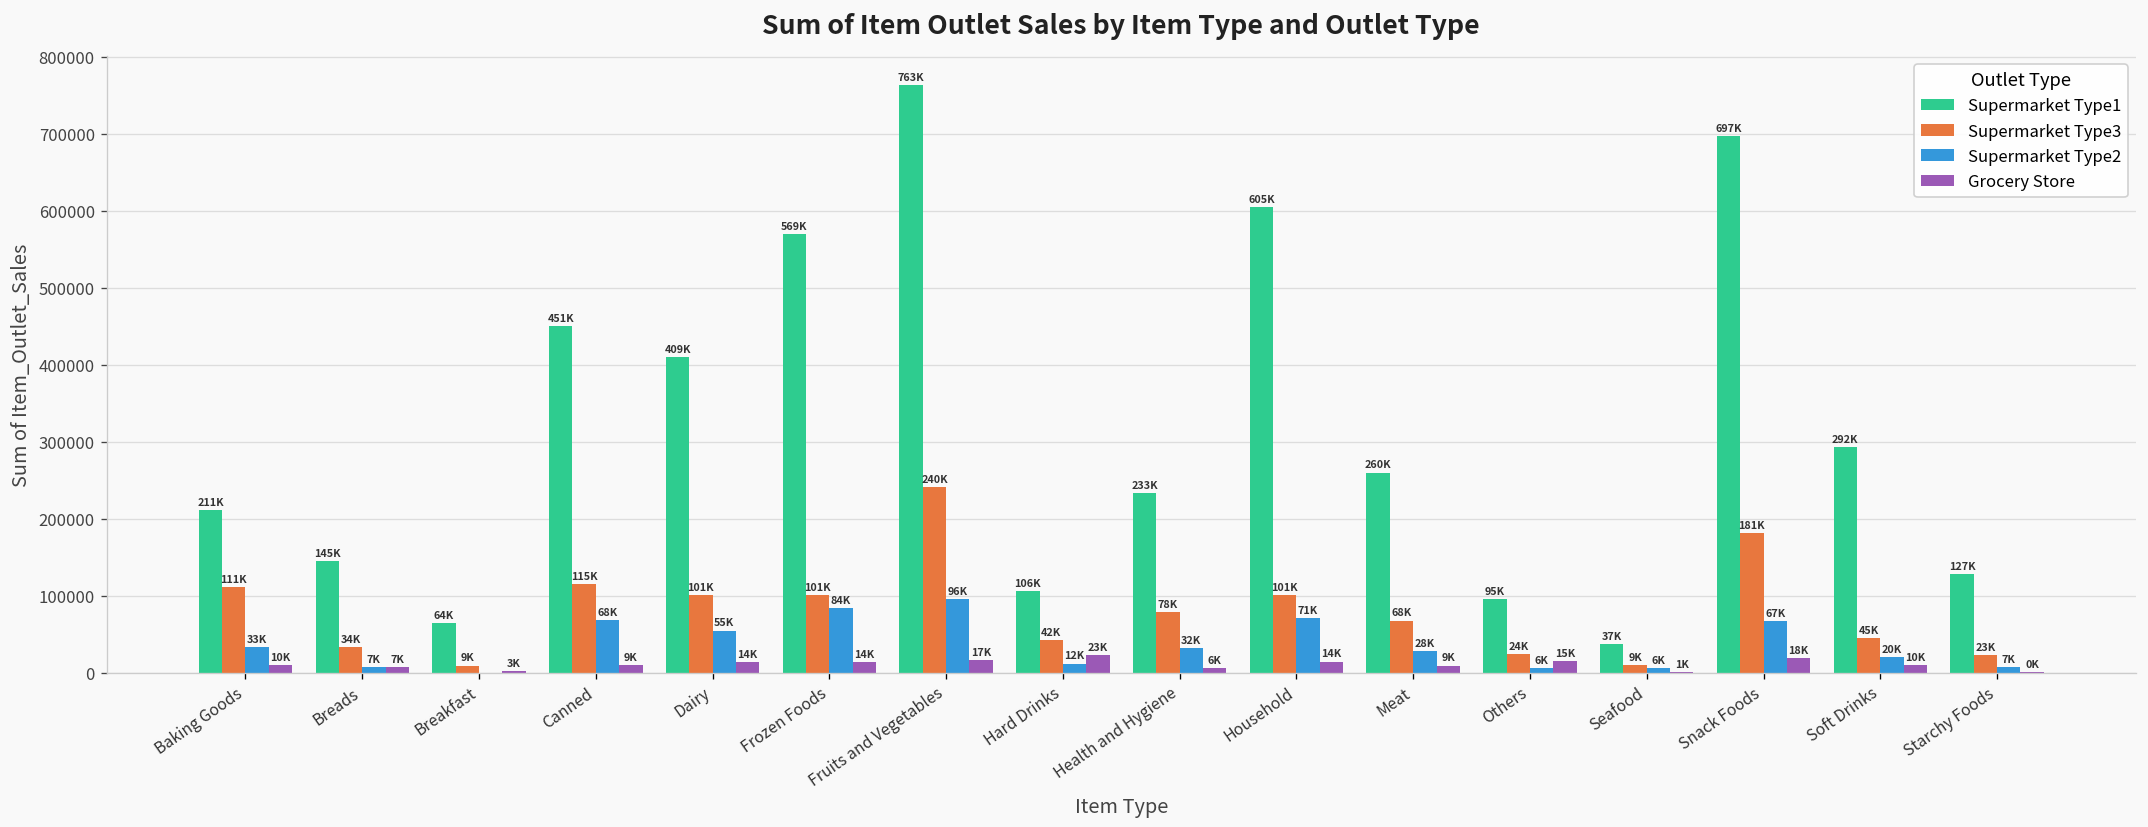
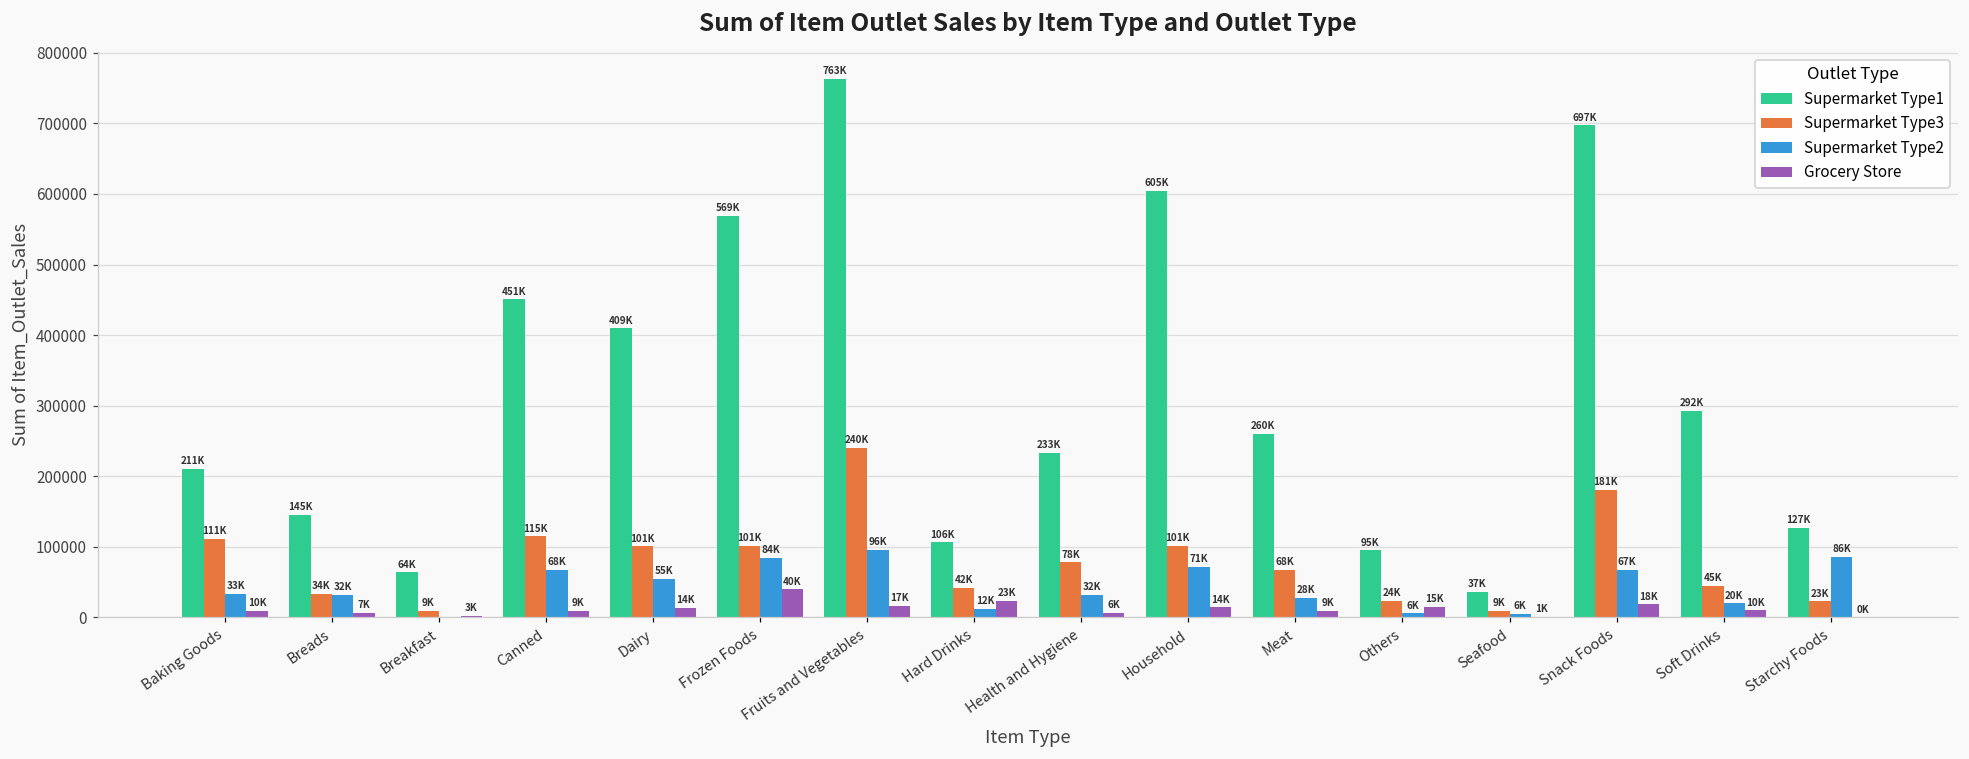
Supermarket Type2, Breads: 7K -> 32K
Grocery Store, Frozen Foods: 14K -> 40K
Supermarket Type2, Starchy Foods: 7K -> 86K
